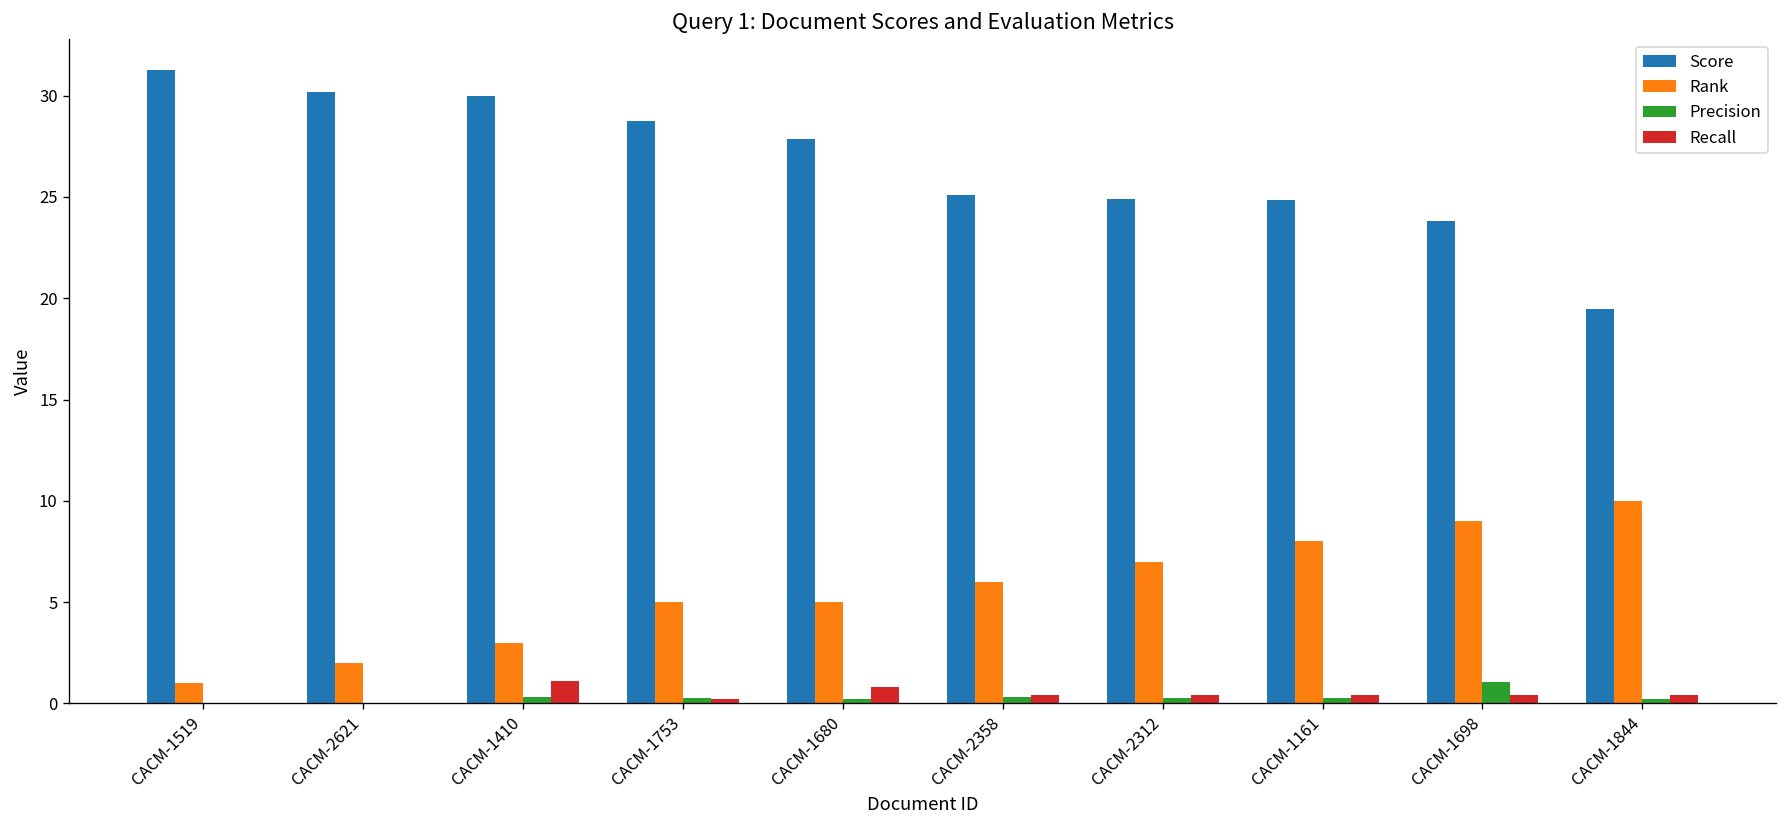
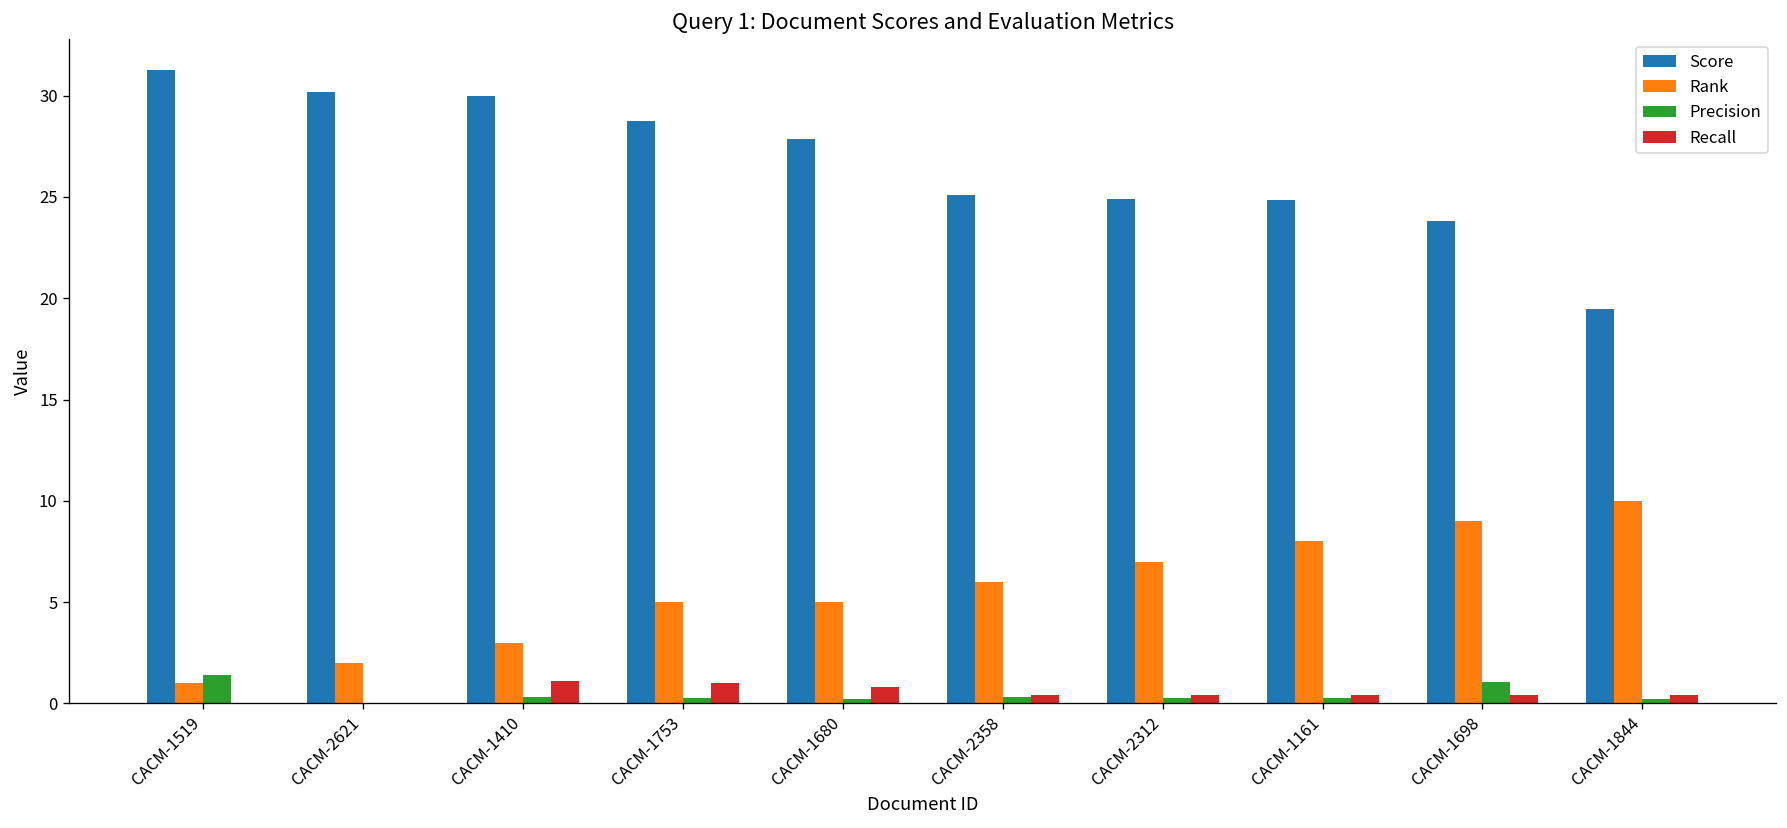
Precision, CACM-1519: 0.0 -> 1.4
Recall, CACM-1753: 0.2 -> 1.0
